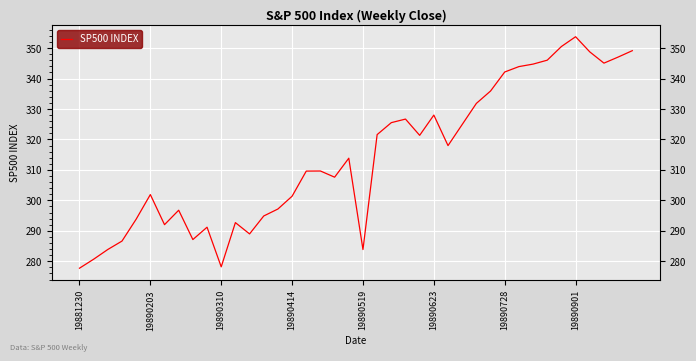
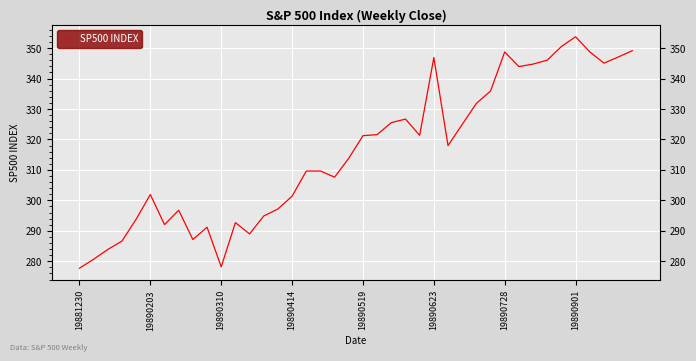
19890519: 284 -> 321
19890623: 328 -> 347
19890728: 342 -> 349
